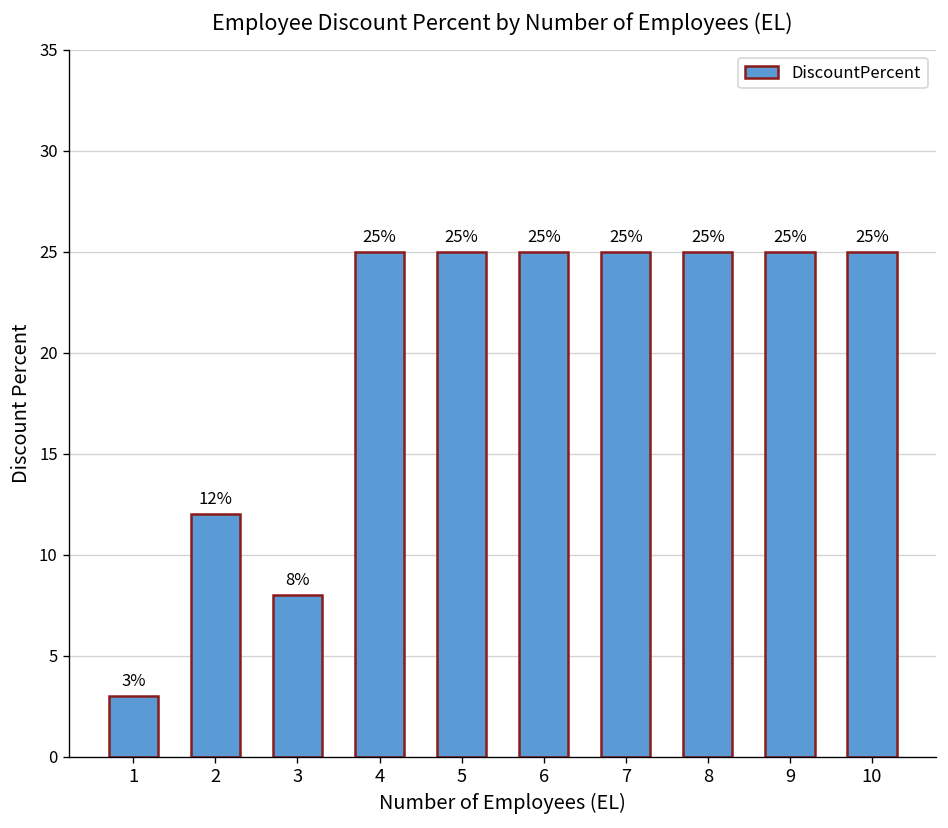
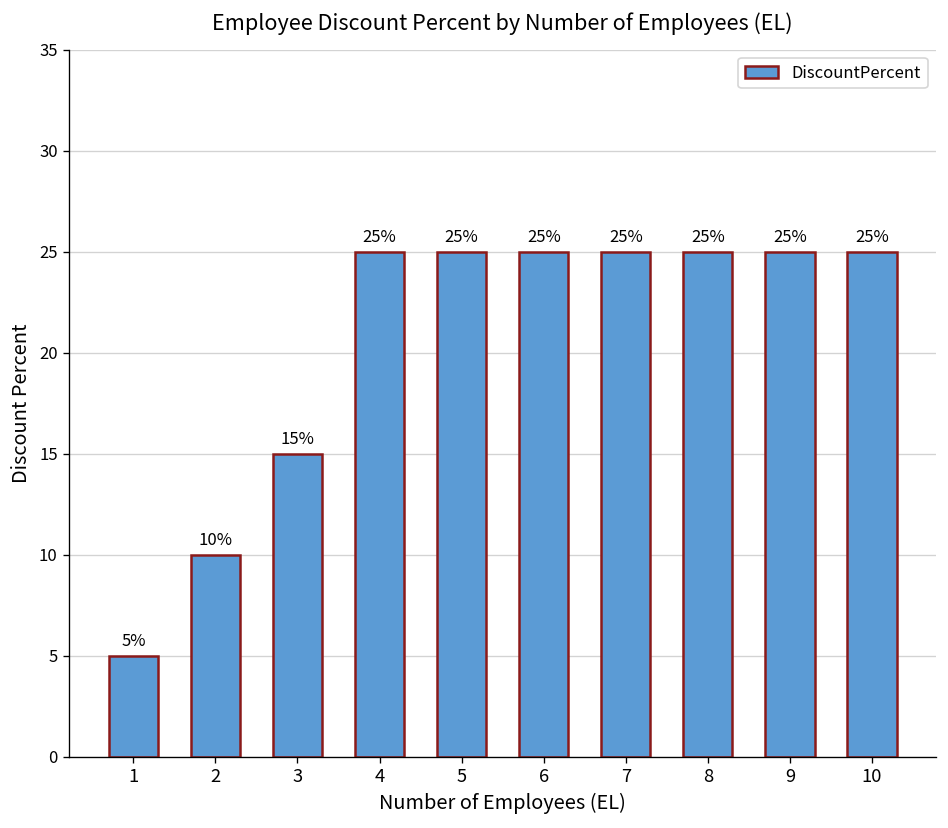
1: 3% -> 5%
2: 12% -> 10%
3: 8% -> 15%
